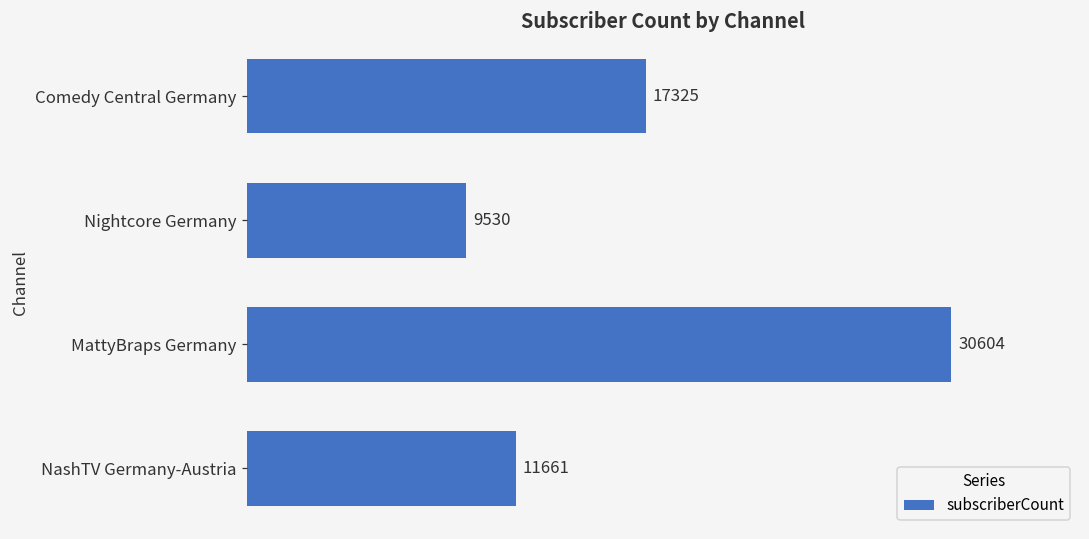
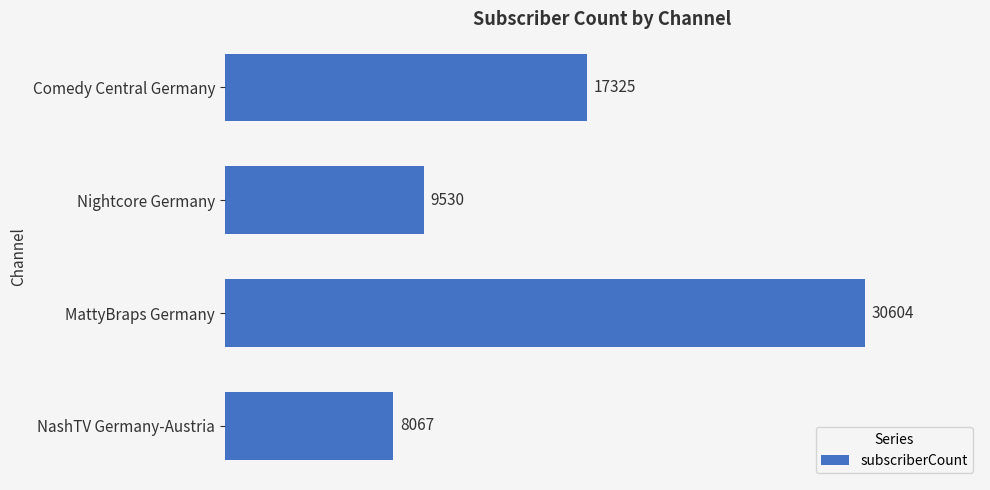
NashTV Germany-Austria: 11661 -> 8067
